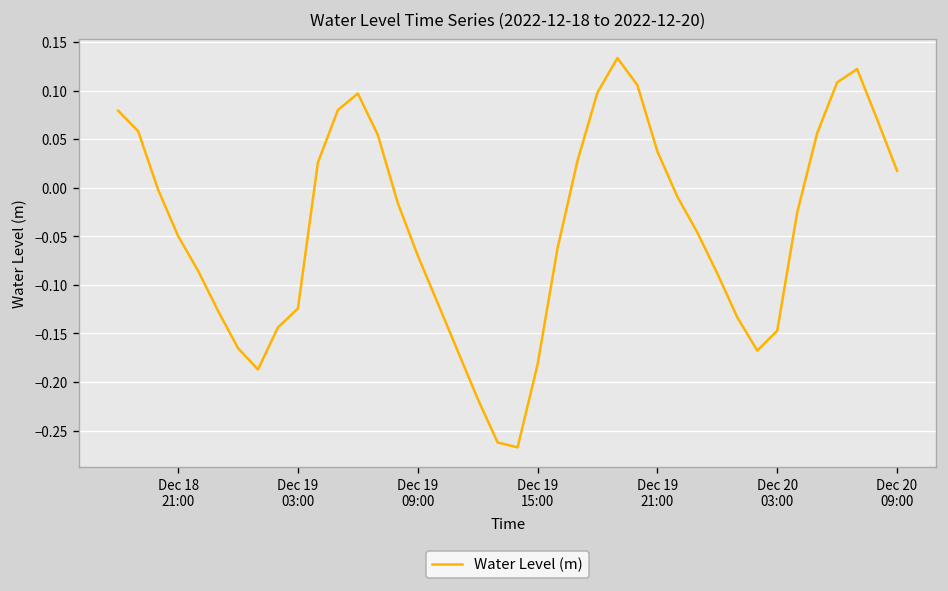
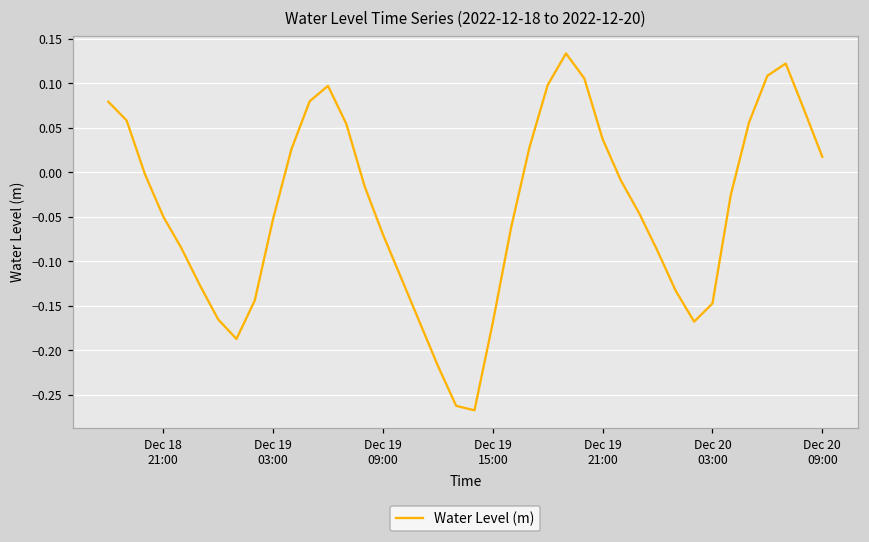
Dec 19 03:00: -0.12 -> -0.05
Dec 19 15:00: -0.18 -> -0.17
